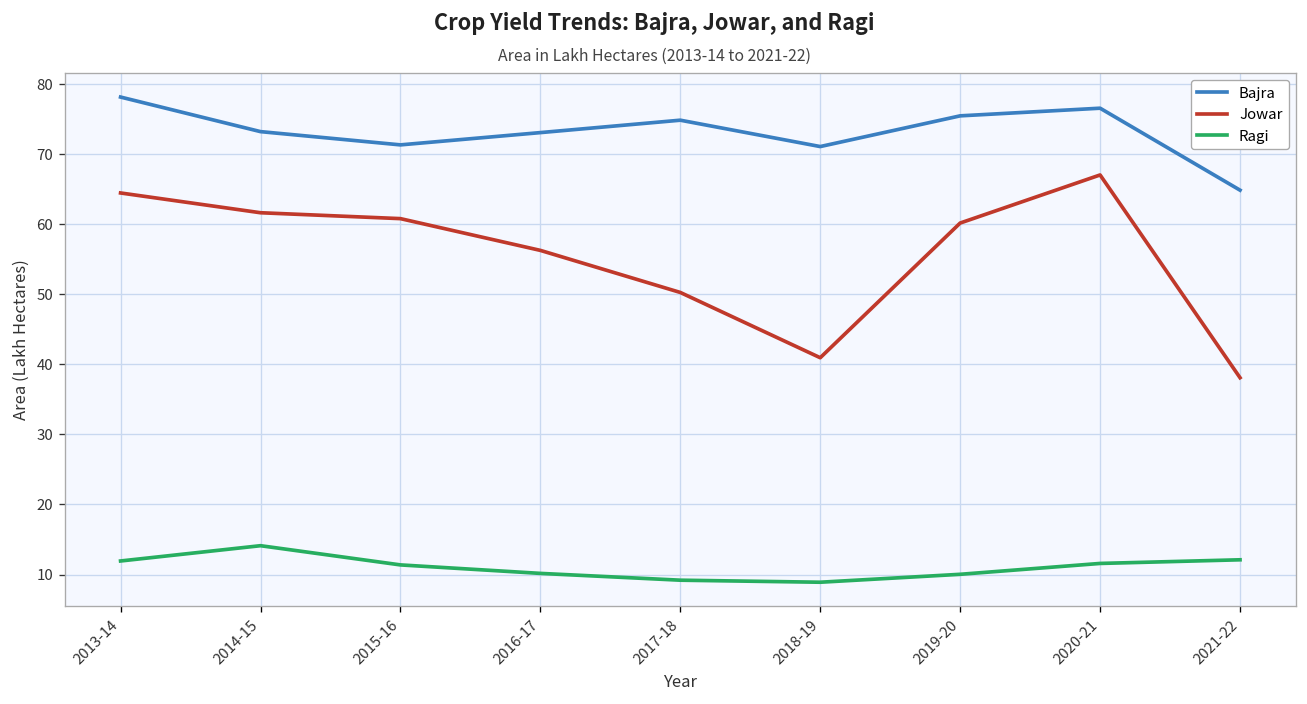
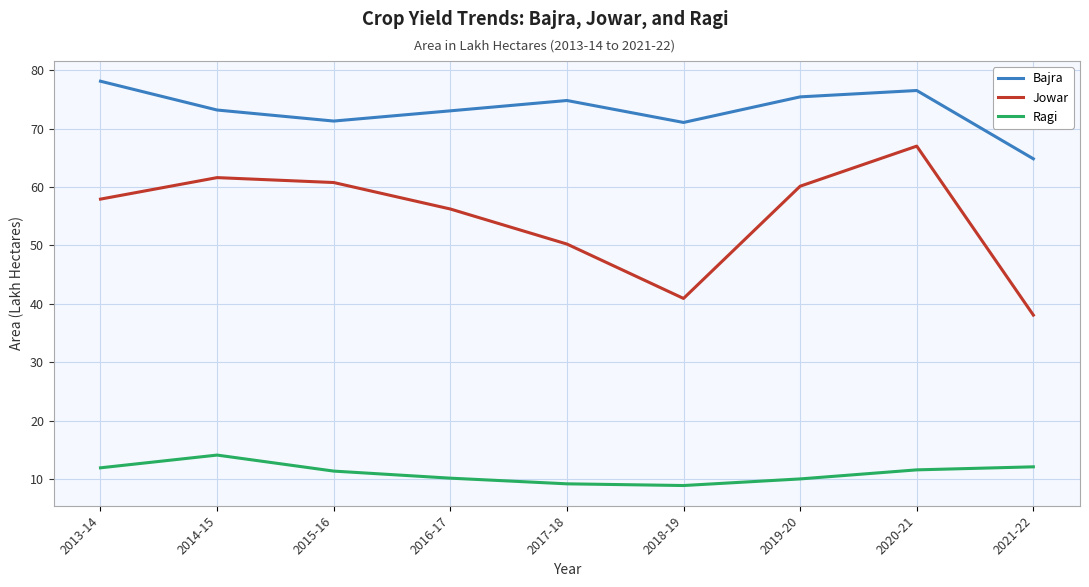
Jowar, 2013-14: 64 -> 58
